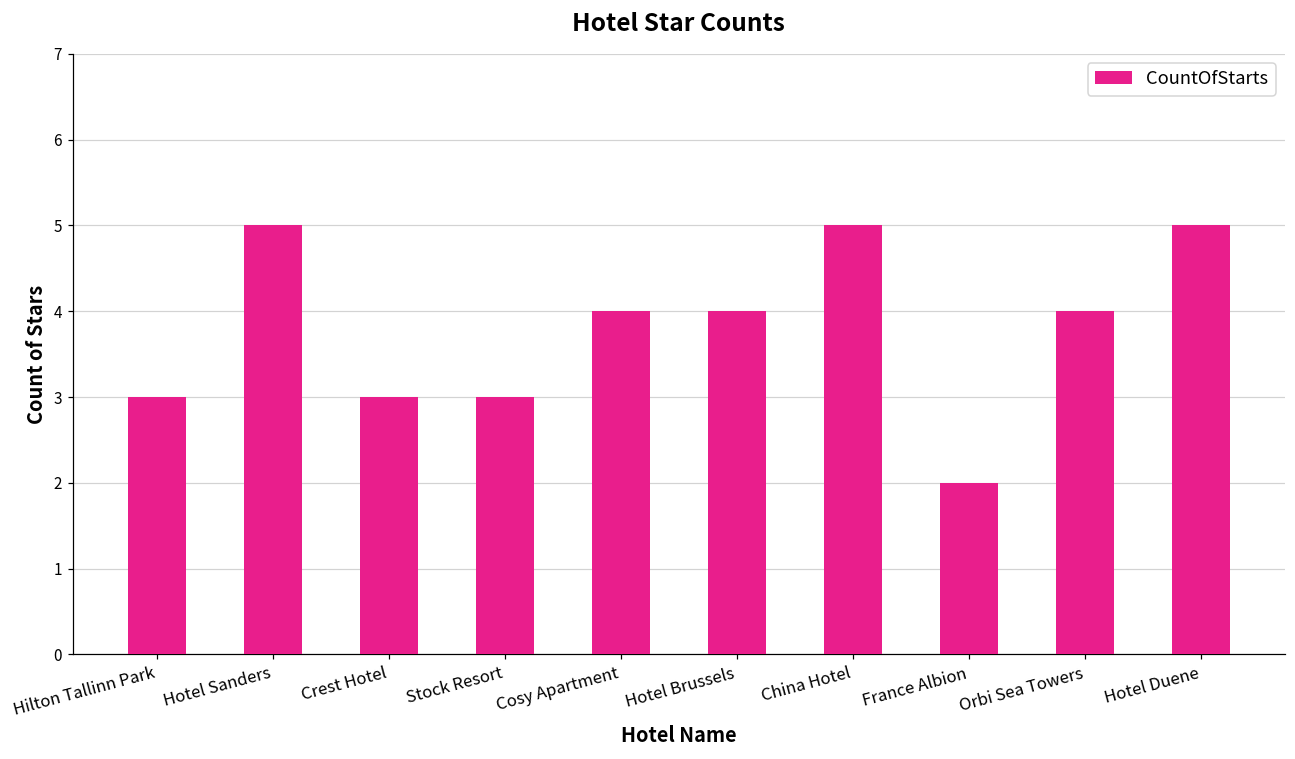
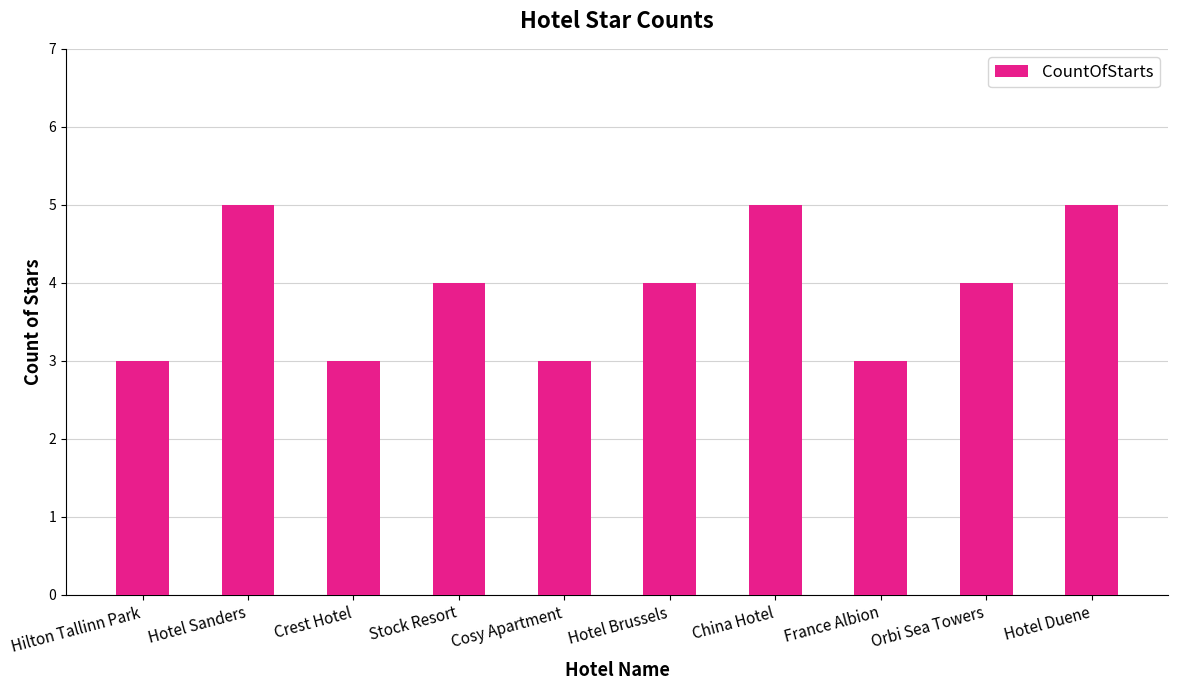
Stock Resort: 3 -> 4
Cosy Apartment: 4 -> 3
France Albion: 2 -> 3
